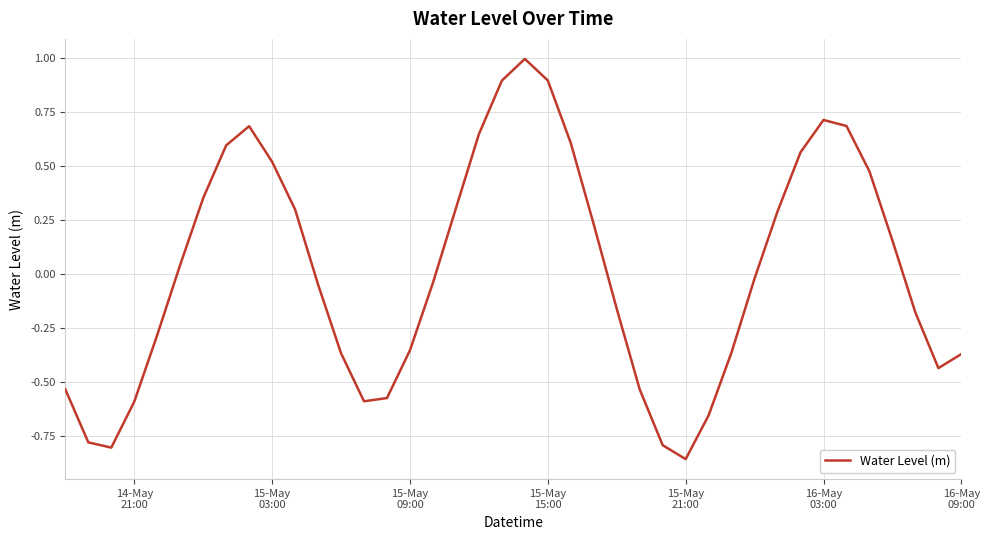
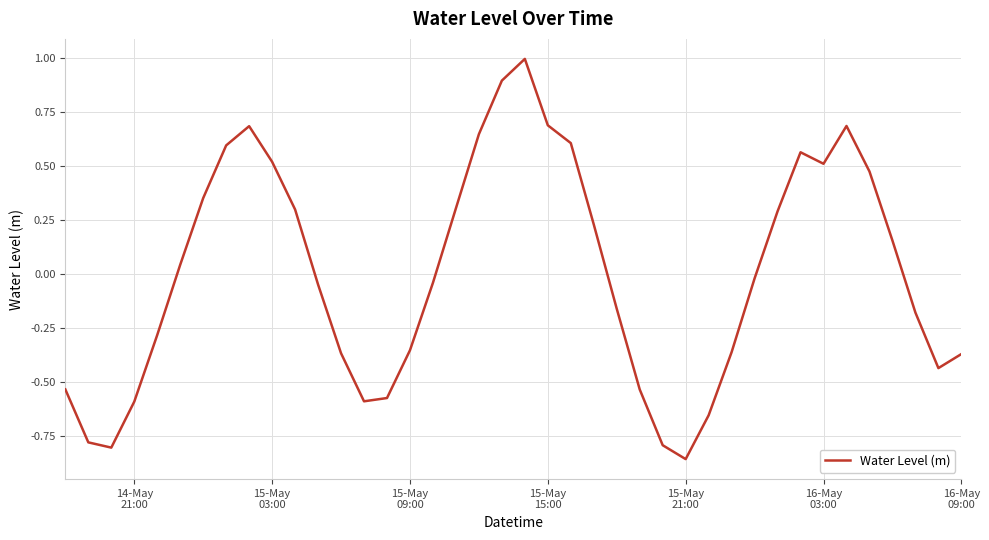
15-May 15:00: 0.90 -> 0.69
16-May 03:00: 0.71 -> 0.51
